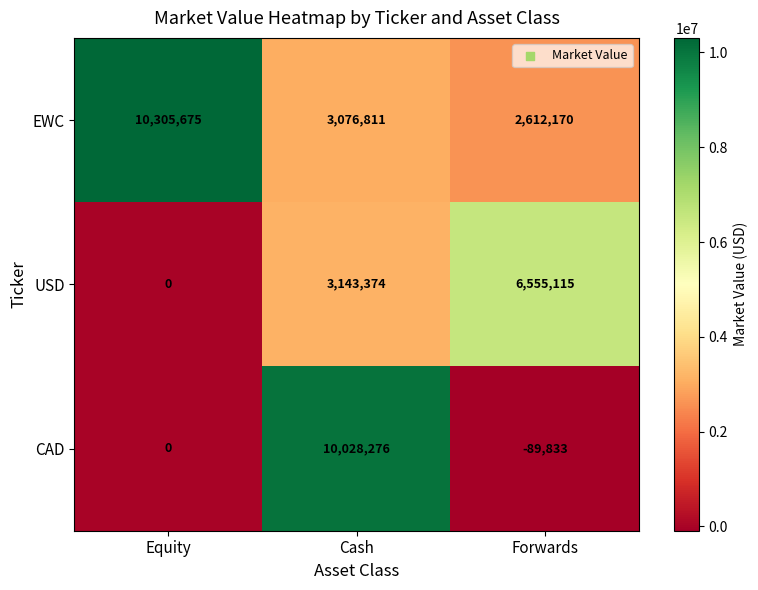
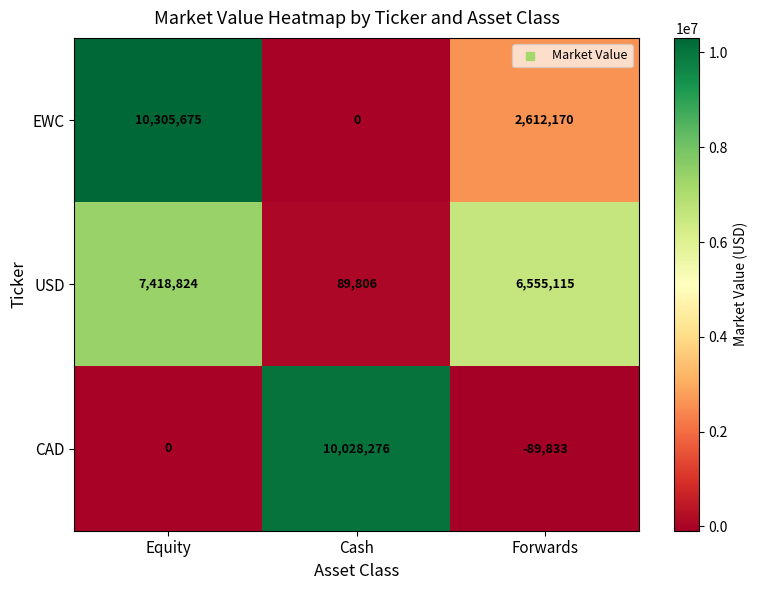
EWC, Cash: 3,076,811 -> 0
USD, Equity: 0 -> 7,418,824
USD, Cash: 3,143,374 -> 89,806
